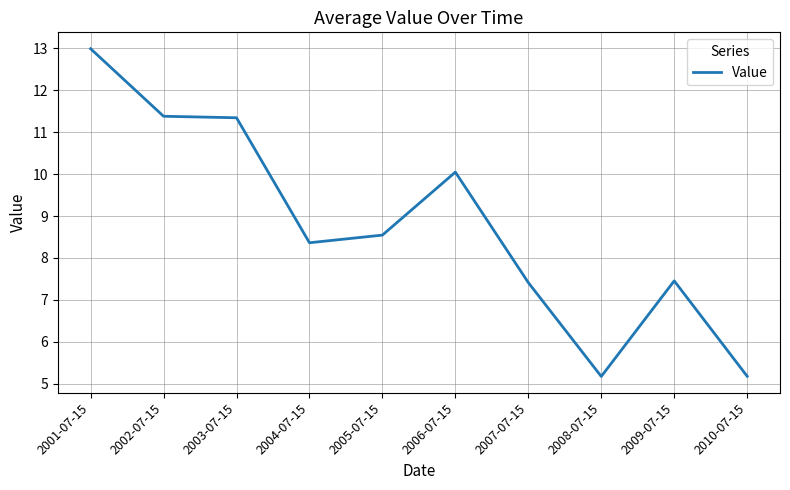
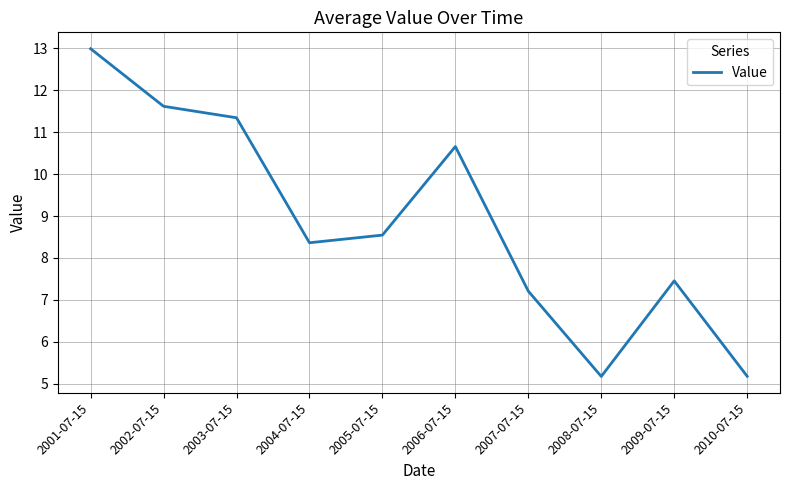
2002-07-15: 11.4 -> 11.6
2006-07-15: 10.0 -> 10.7
2007-07-15: 7.4 -> 7.2
